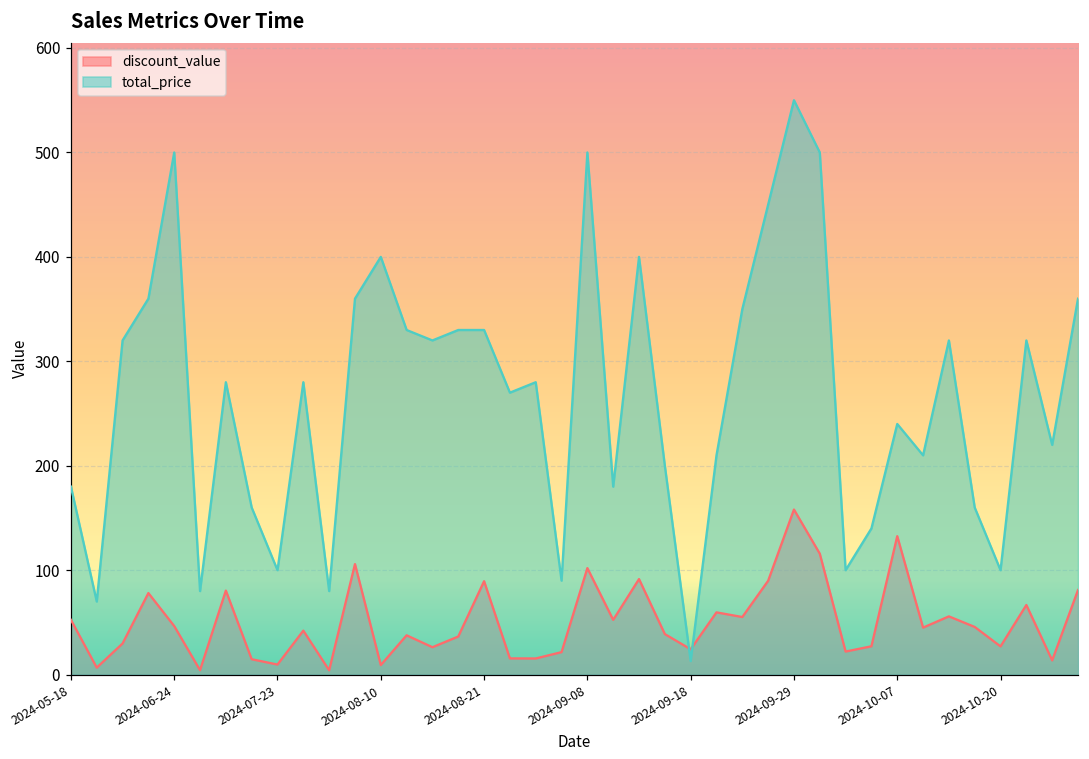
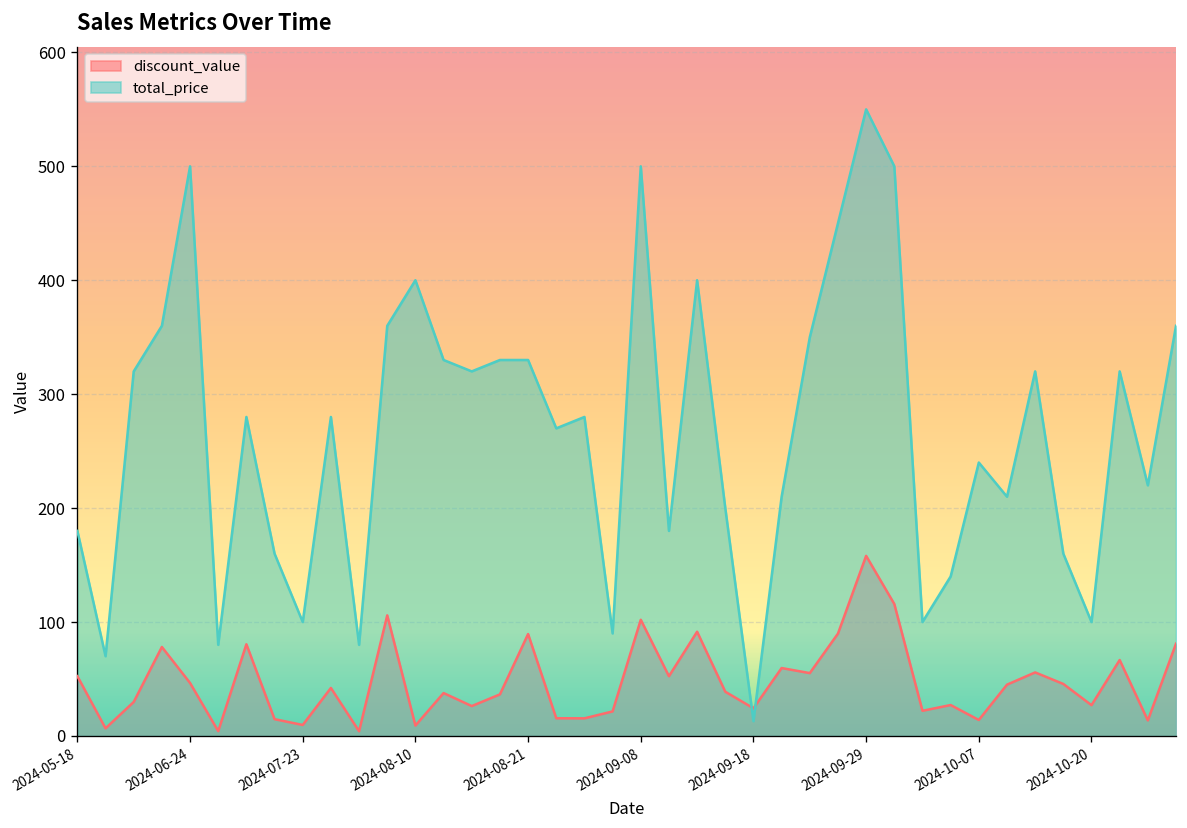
discount_value, 2024-10-07: 130 -> 10
